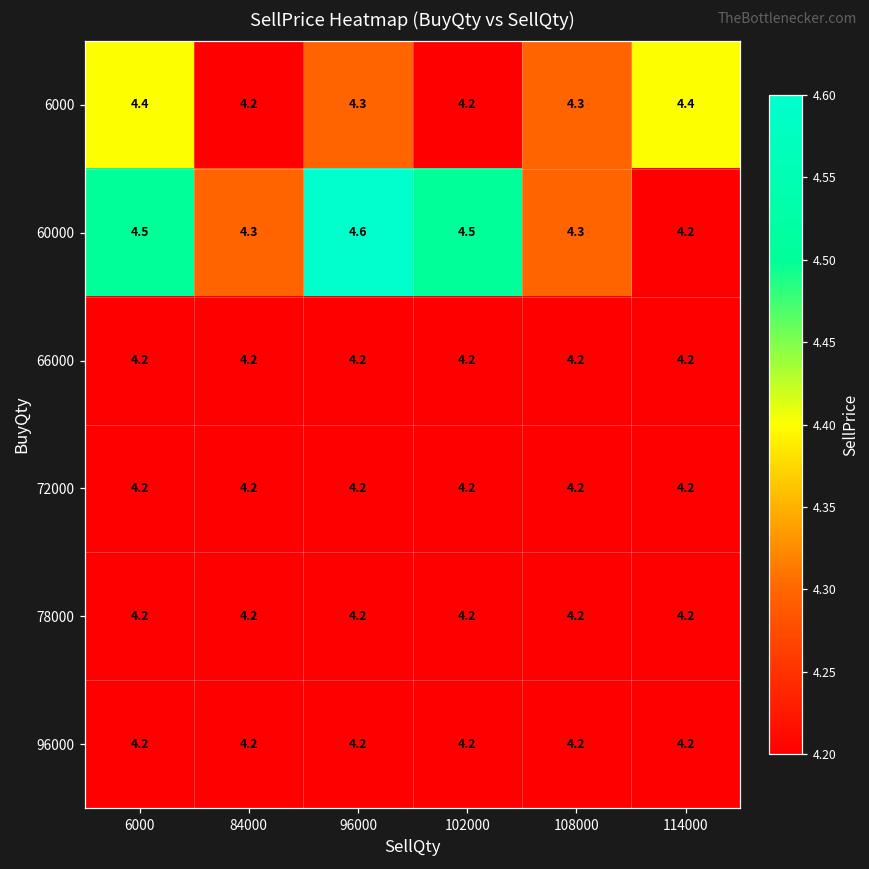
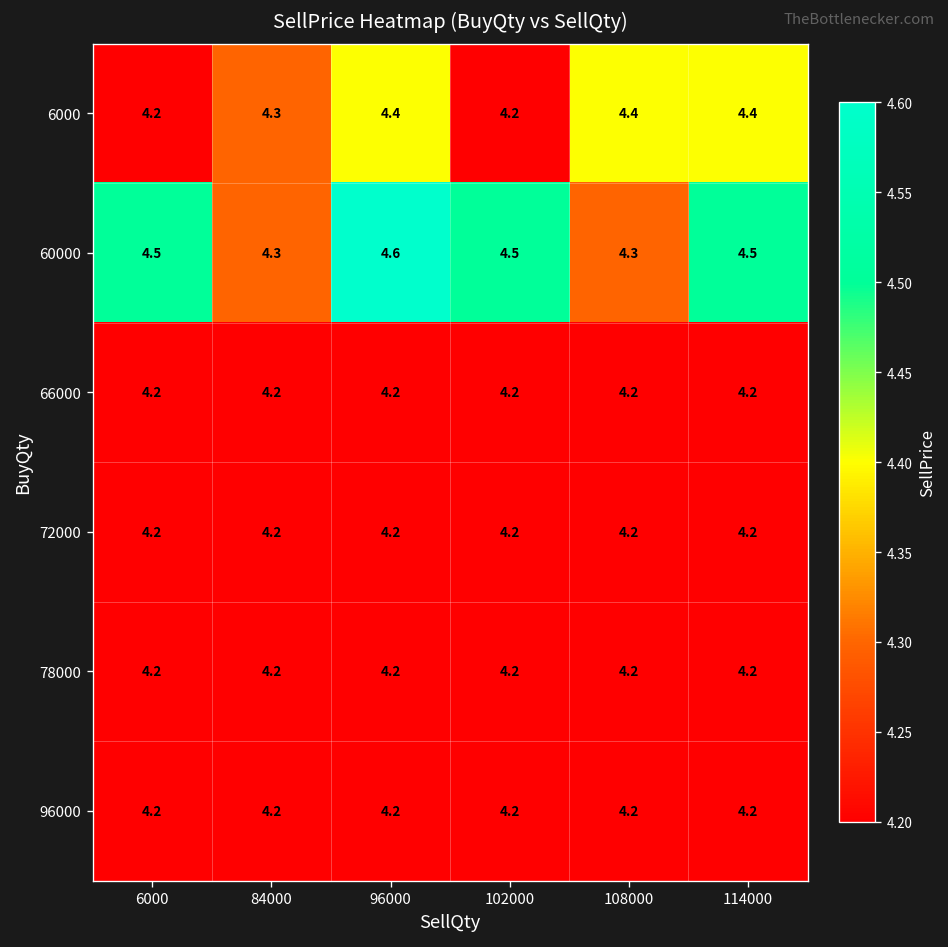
6000, 6000: 4.4 -> 4.2
6000, 84000: 4.2 -> 4.3
6000, 96000: 4.3 -> 4.4
6000, 108000: 4.3 -> 4.4
60000, 114000: 4.2 -> 4.5
